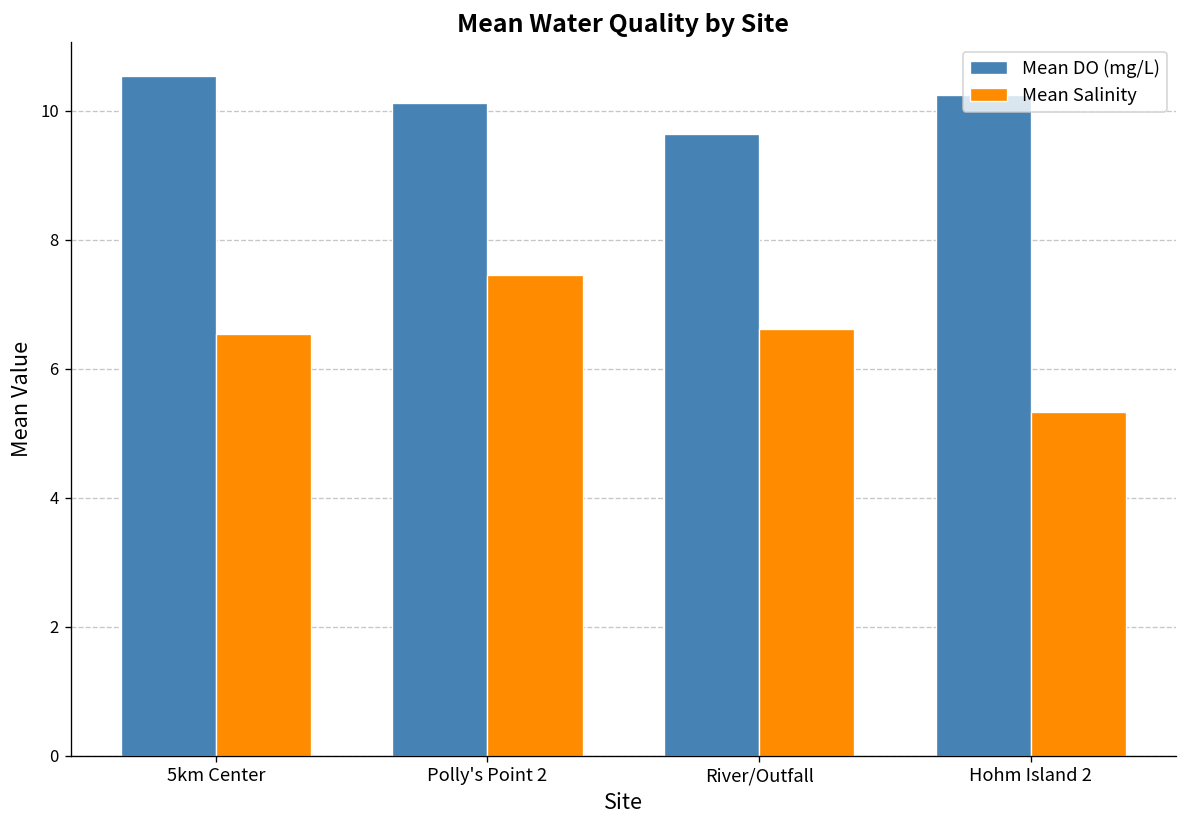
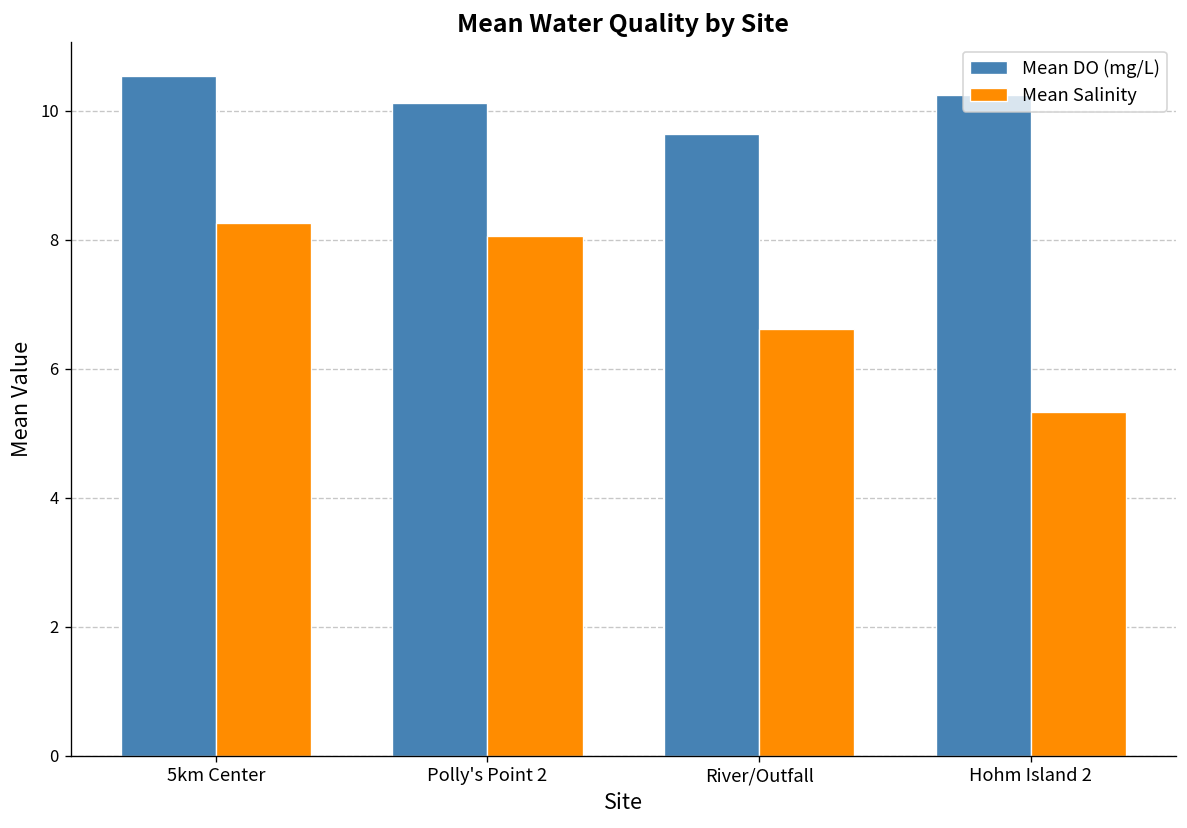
Mean Salinity, 5km Center: 6.5 -> 8.3
Mean Salinity, Polly's Point 2: 7.5 -> 8.1
